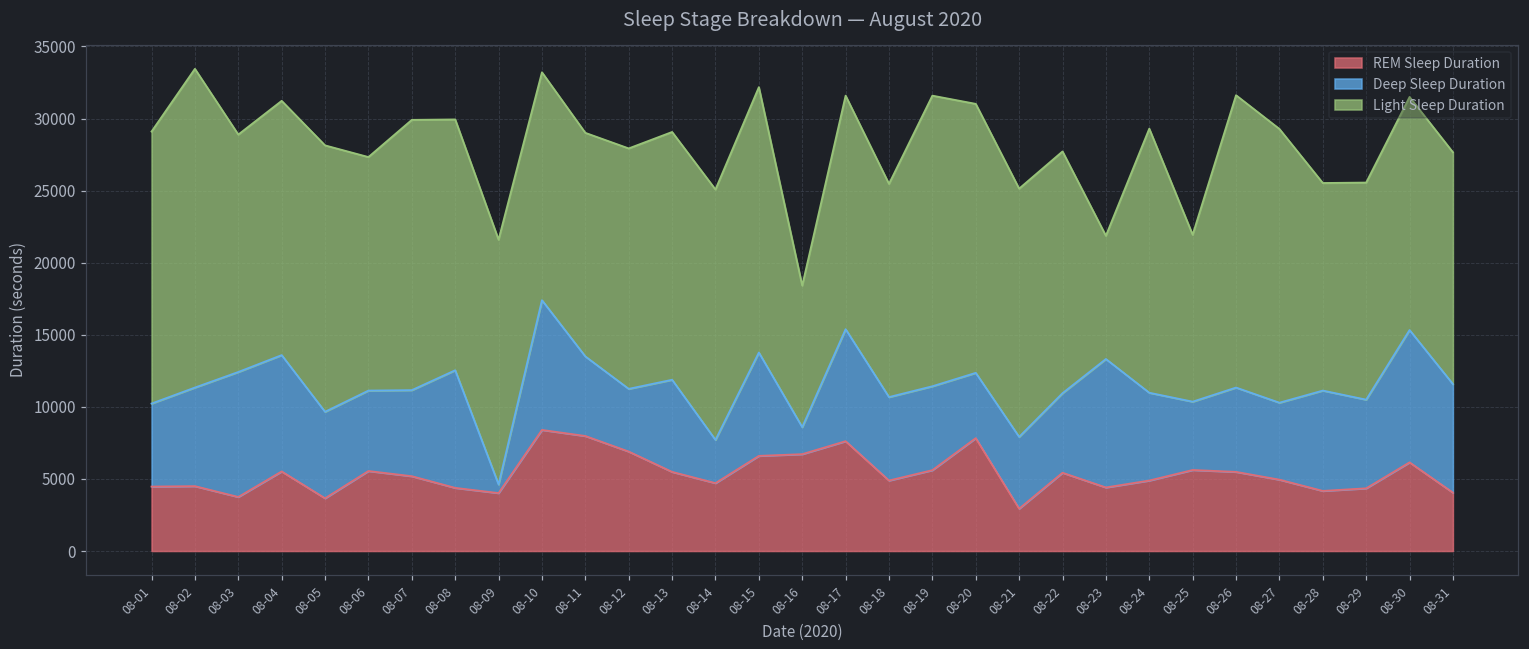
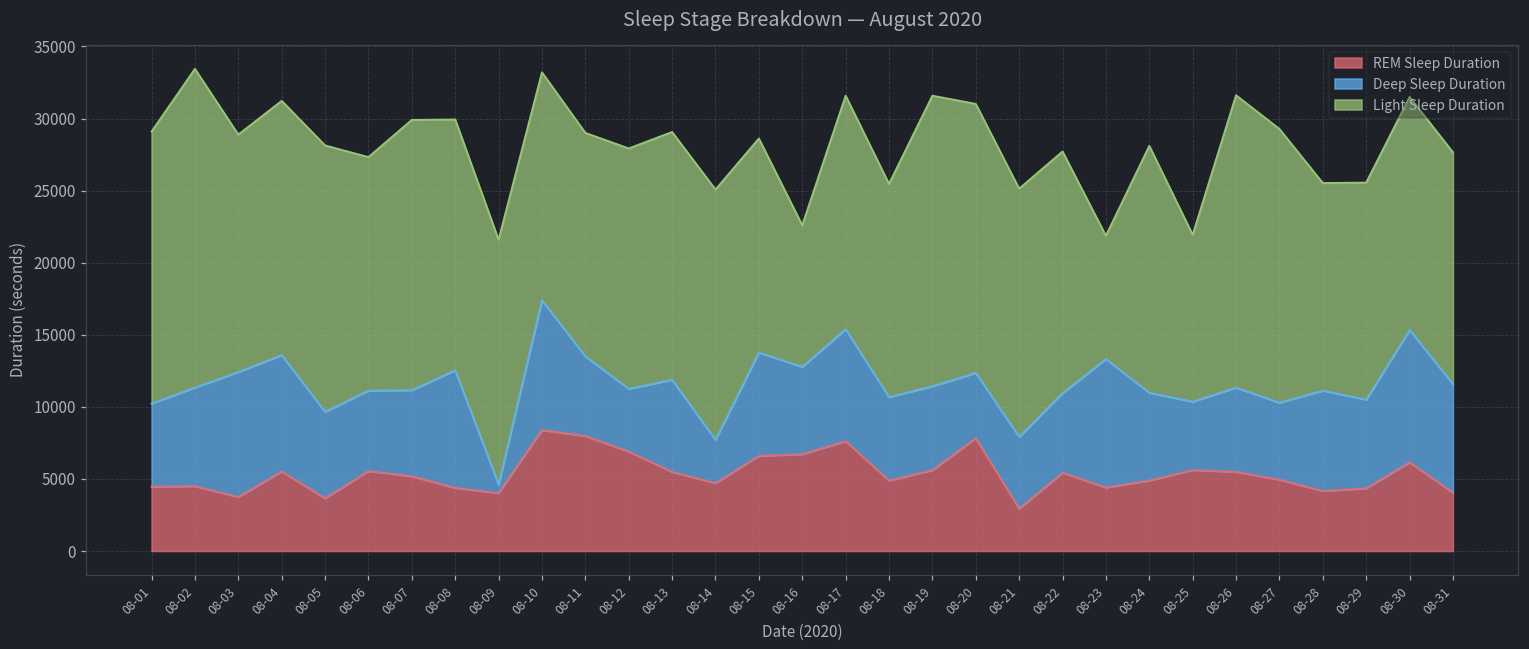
Light Sleep Duration, 08-15: 18400 -> 14900
Deep Sleep Duration, 08-16: 1900 -> 6100
Light Sleep Duration, 08-24: 18300 -> 17100
